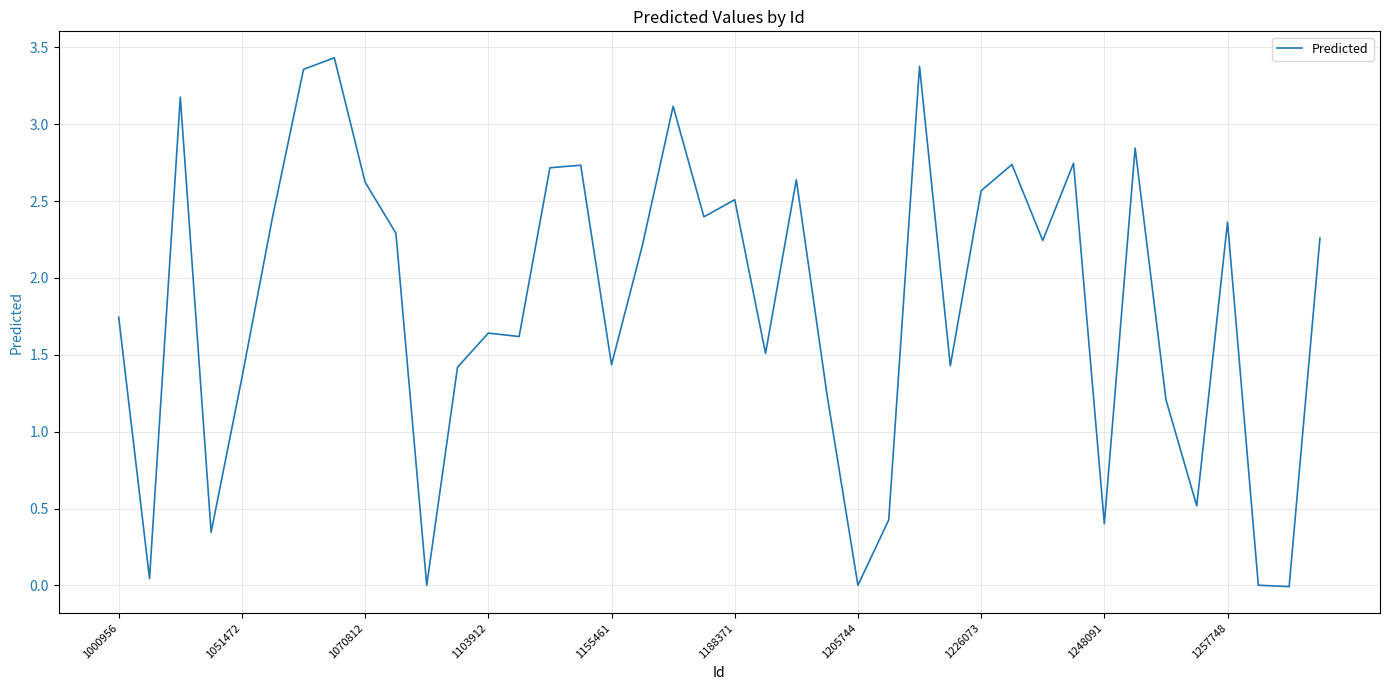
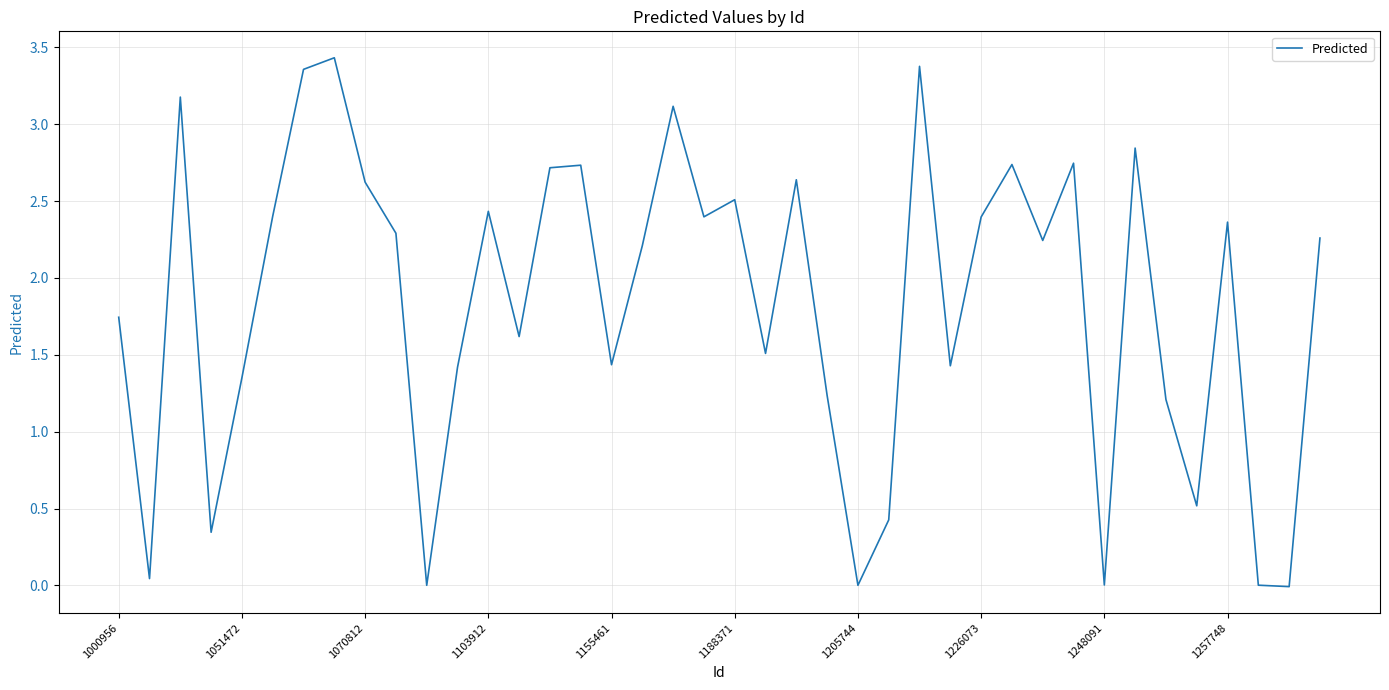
1103912: 1.64 -> 2.43
1226073: 2.57 -> 2.40
1248091: 0.40 -> 0.00
